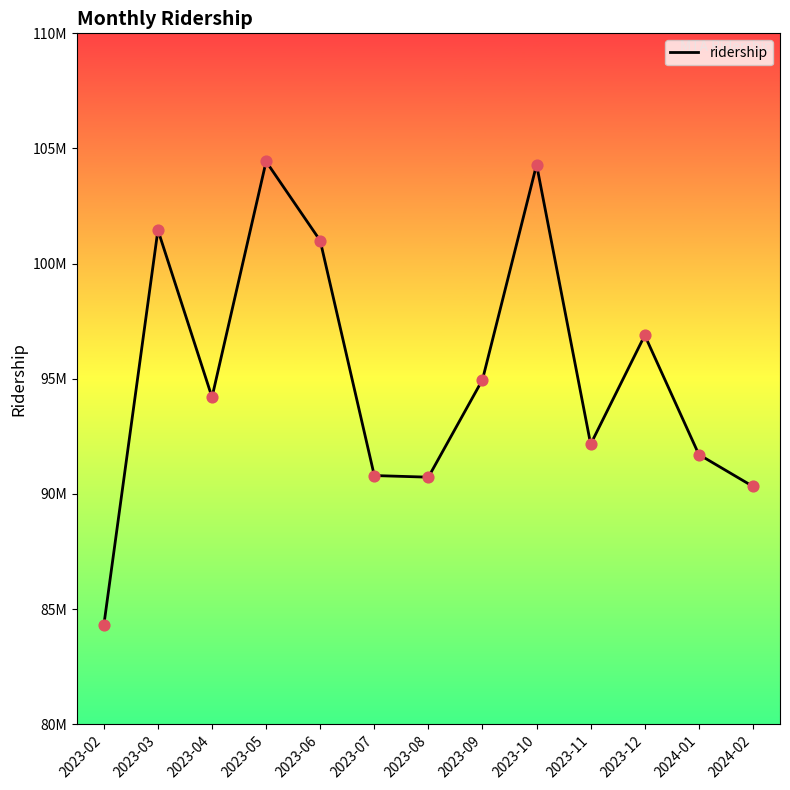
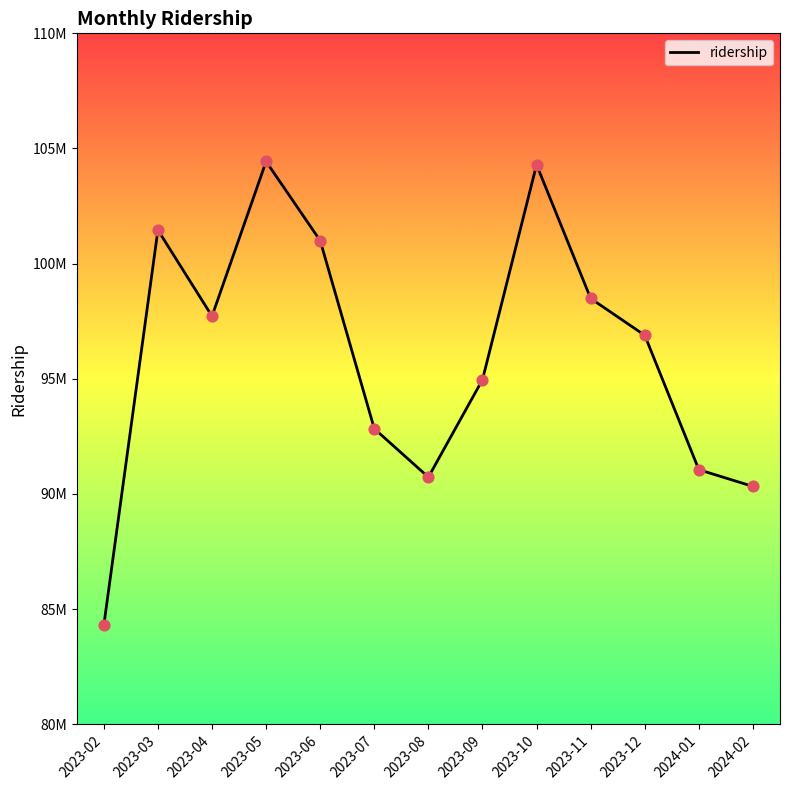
2023-04: 94200000 -> 97700000
2023-07: 90800000 -> 92800000
2023-11: 92200000 -> 98500000
2024-01: 91700000 -> 91100000
